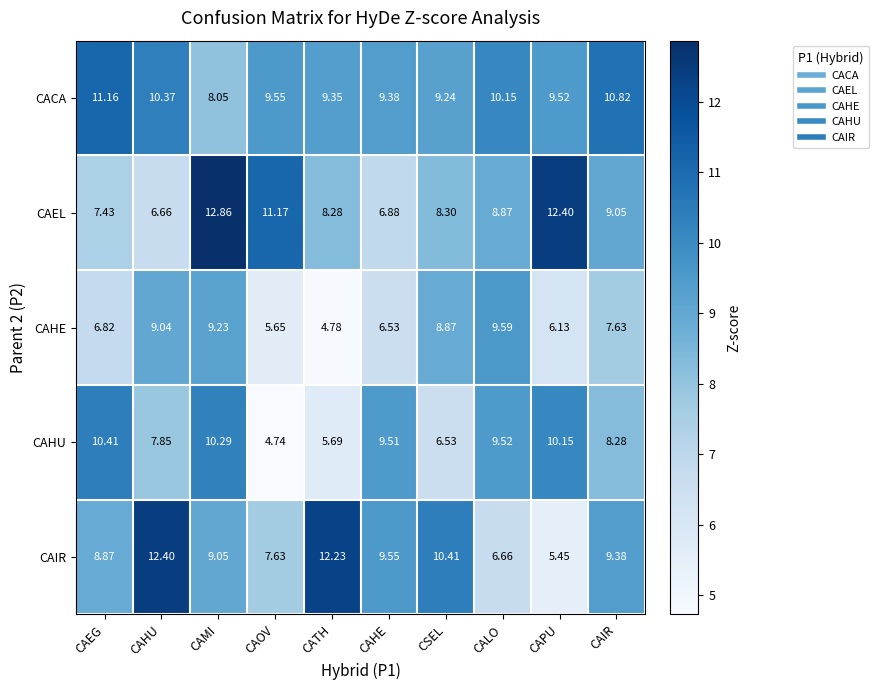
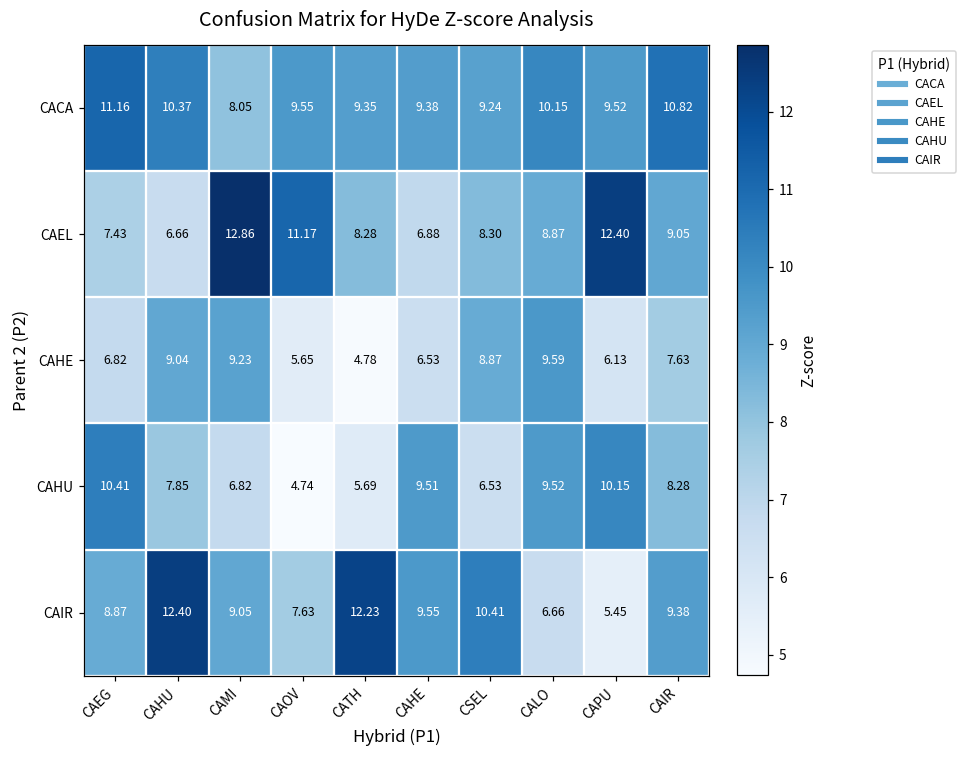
CAHU, CAMI: 10.29 -> 6.82
